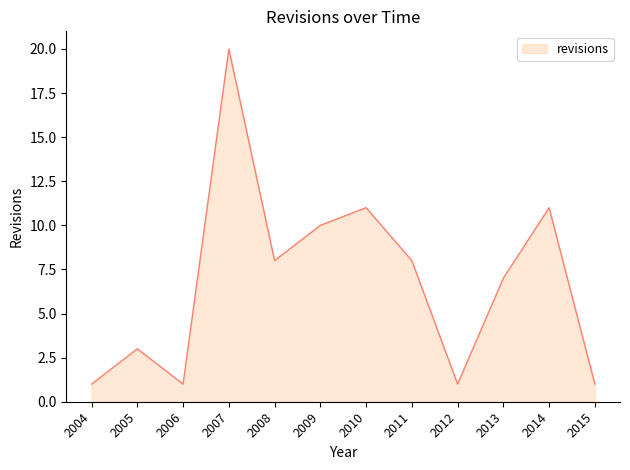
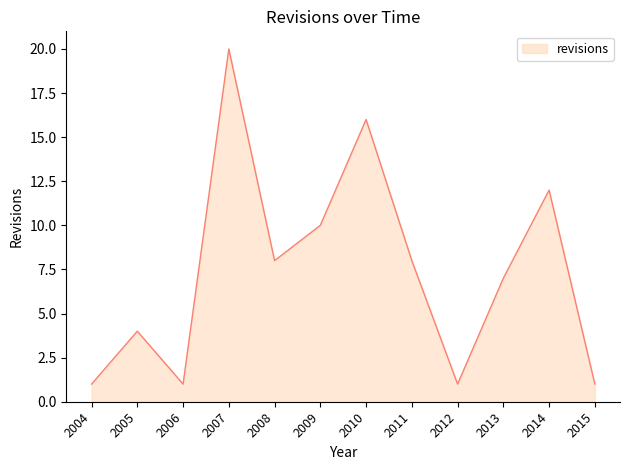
2005: 3 -> 4
2010: 11 -> 16
2014: 11 -> 12
